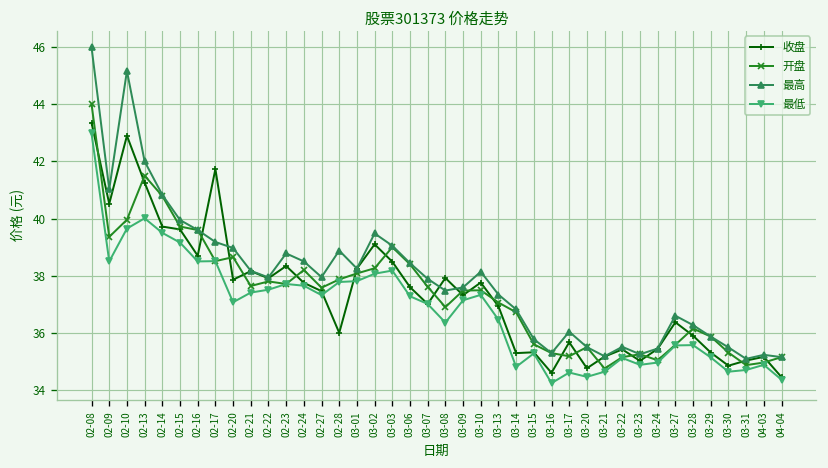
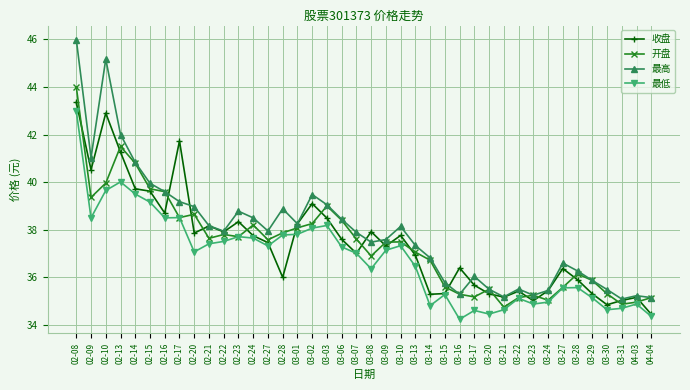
收盘, 03-16: 34.6 -> 36.4
收盘, 03-20: 34.8 -> 35.3
